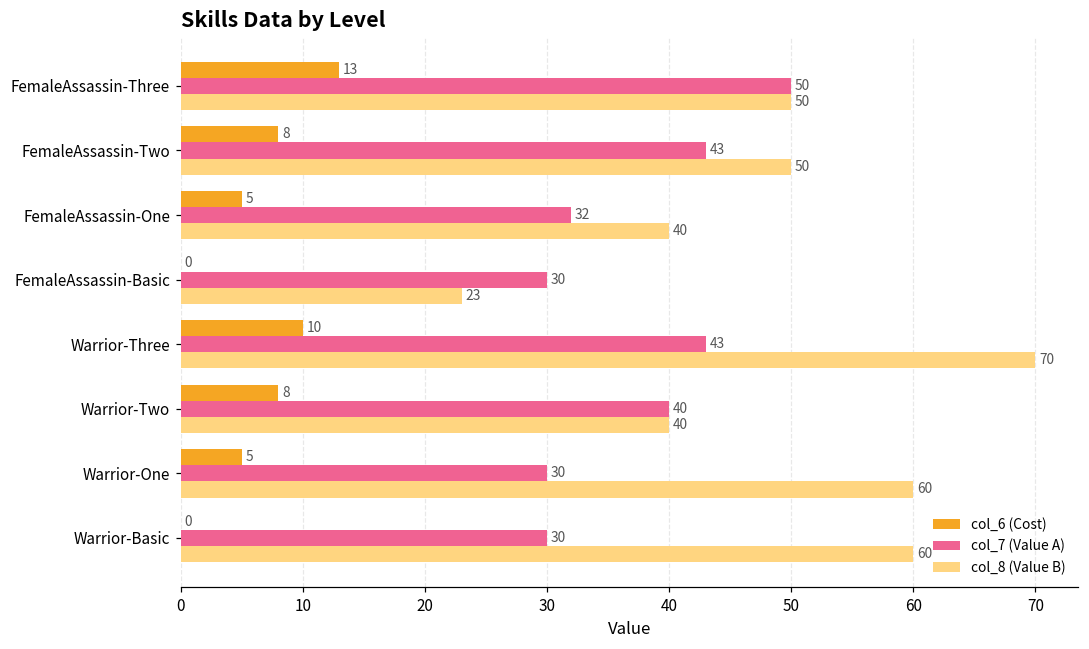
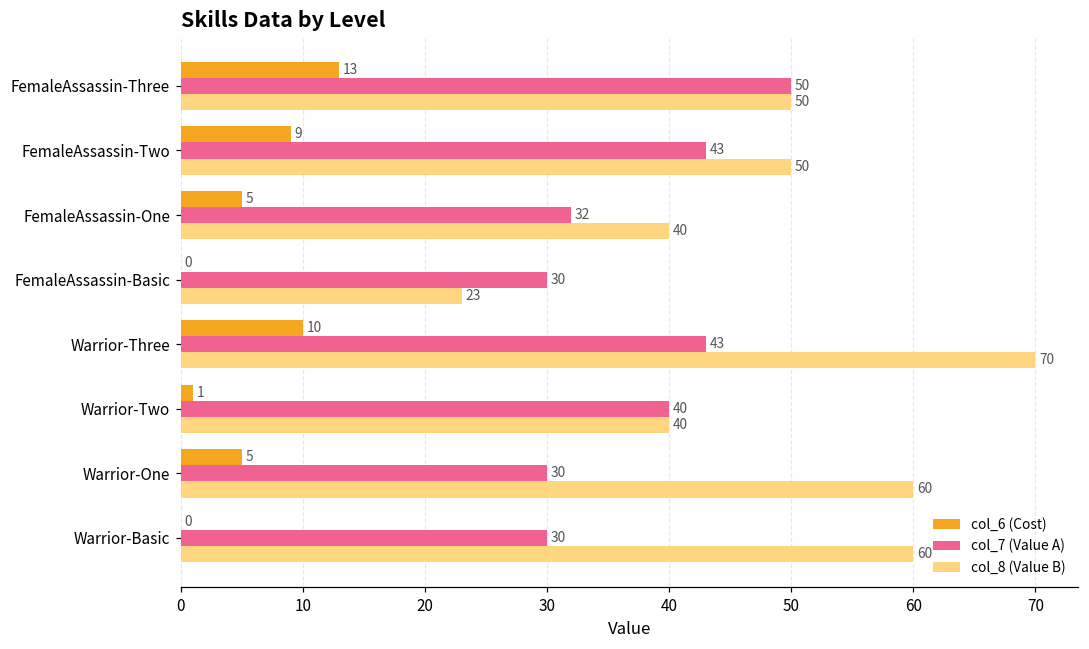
col_6 (Cost), FemaleAssassin-Two: 8 -> 9
col_6 (Cost), Warrior-Two: 8 -> 1
